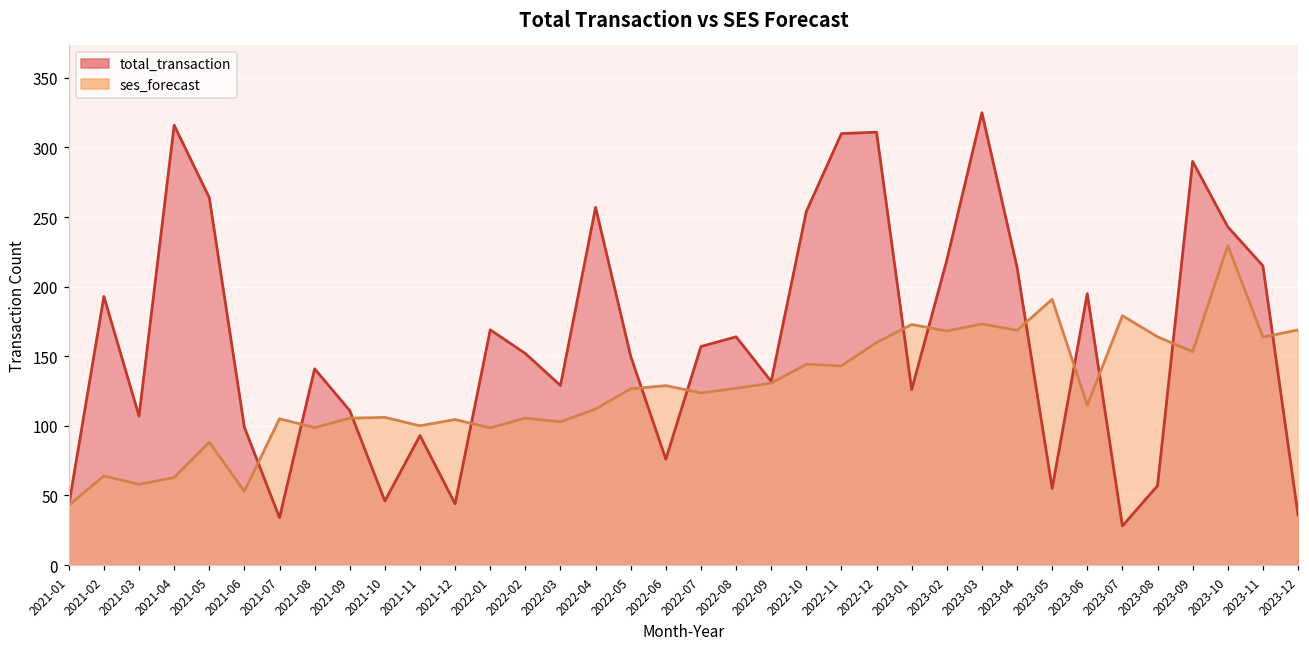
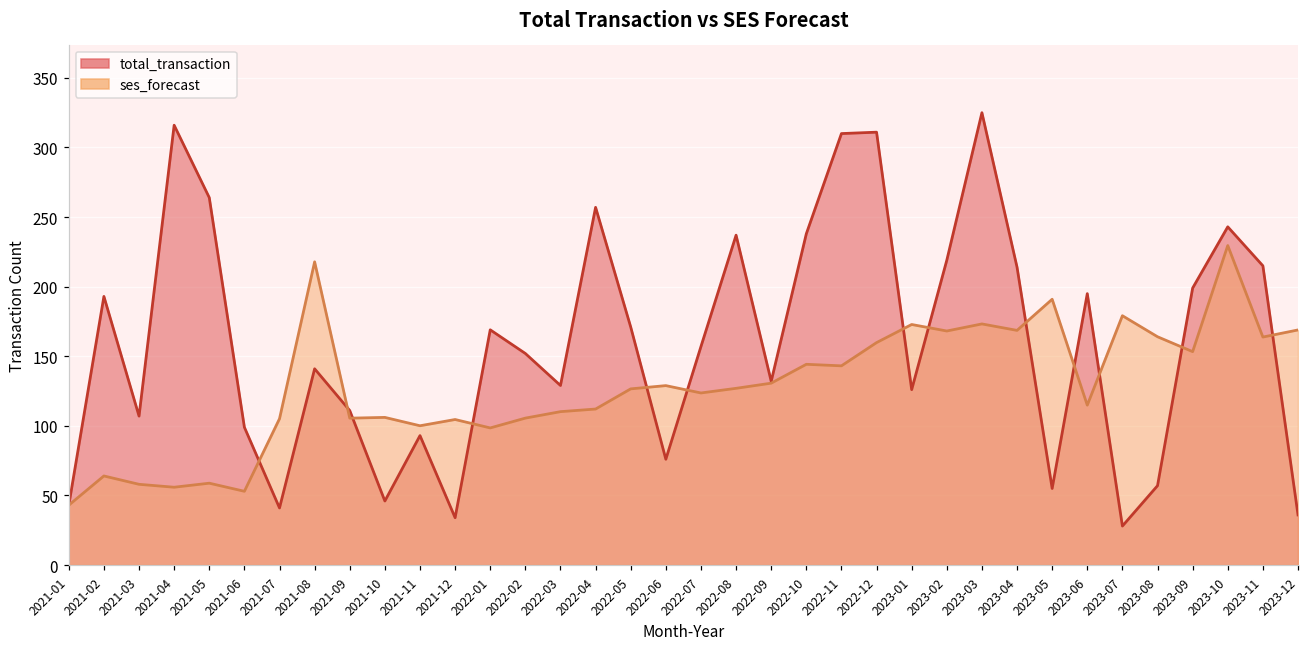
ses_forecast, 2021-04: 63 -> 56
ses_forecast, 2021-05: 88 -> 59
total_transaction, 2021-07: 34 -> 41
ses_forecast, 2021-08: 99 -> 218
total_transaction, 2021-12: 44 -> 34
ses_forecast, 2022-03: 103 -> 110
total_transaction, 2022-05: 150 -> 171
total_transaction, 2022-08: 164 -> 237
total_transaction, 2022-10: 254 -> 238
total_transaction, 2023-09: 290 -> 199
